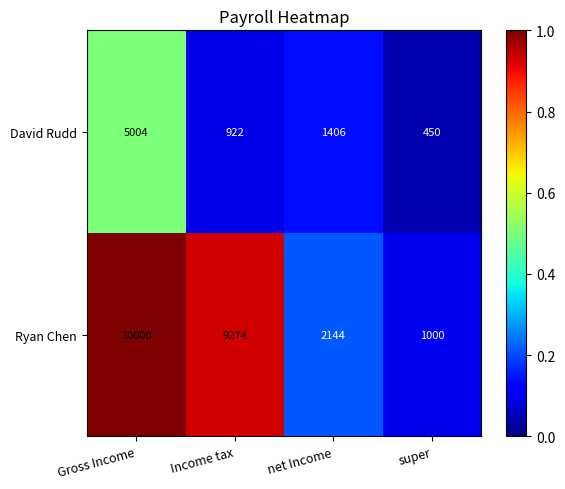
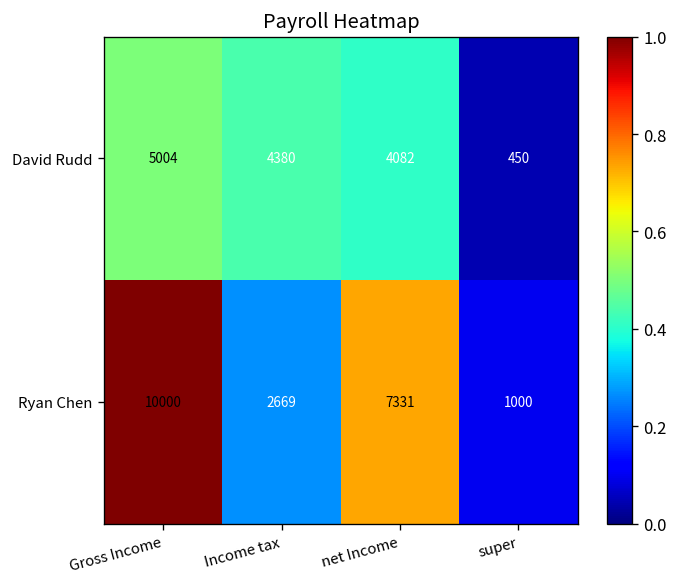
David Rudd, Income tax: 922 -> 4380
David Rudd, net Income: 1406 -> 4082
Ryan Chen, Income tax: 9274 -> 2669
Ryan Chen, net Income: 2144 -> 7331
